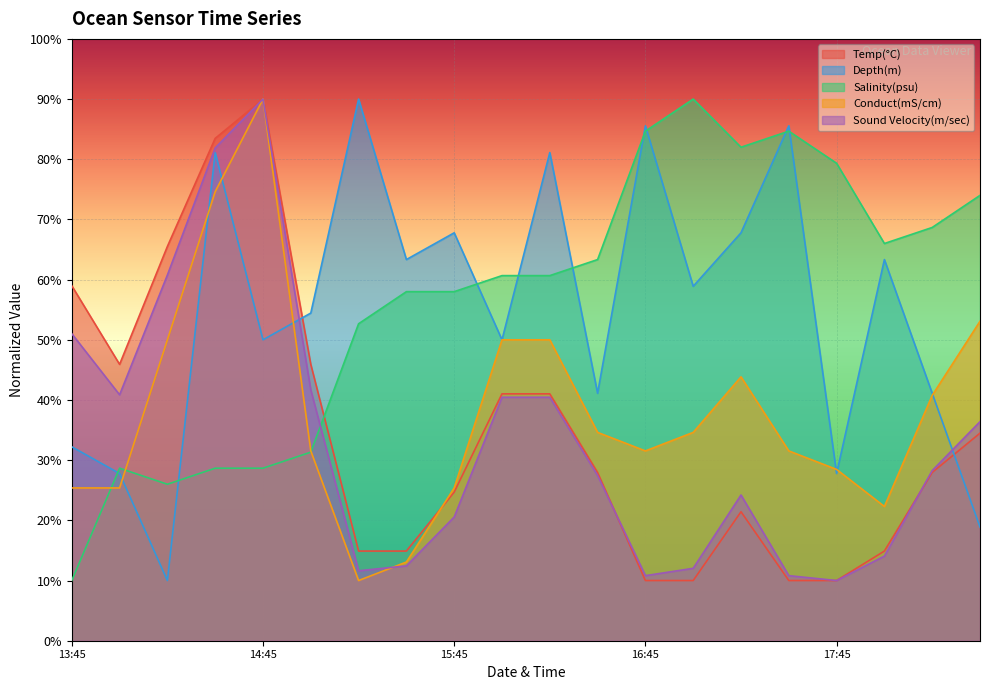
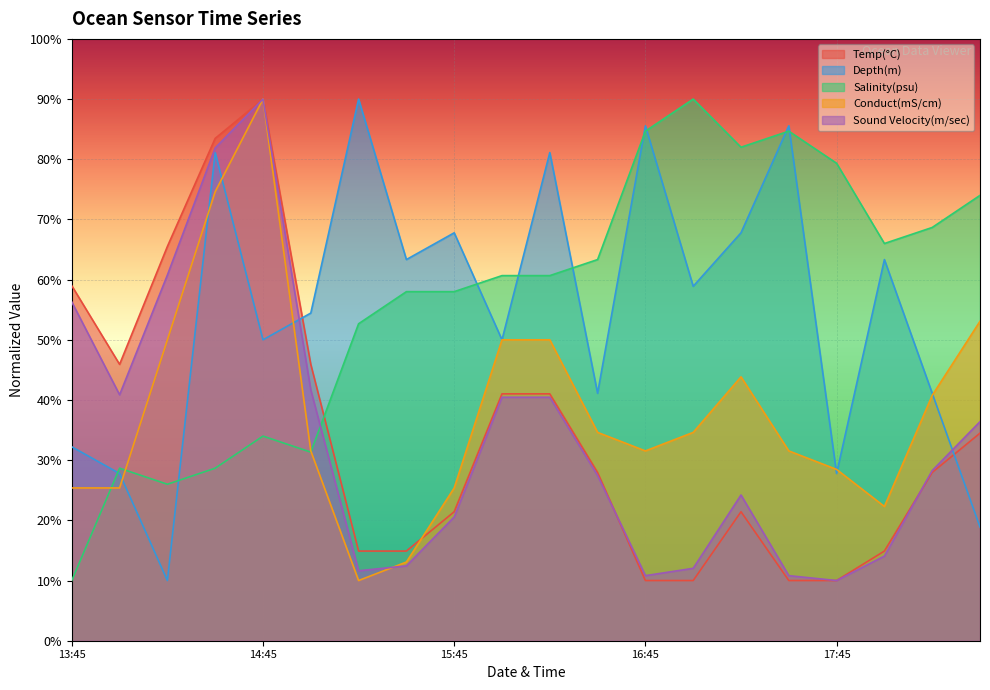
Sound Velocity(m/sec), 13:45: 51% -> 56%
Salinity(psu), 14:45: 29% -> 34%
Temp(°C), 15:45: 25% -> 21%
